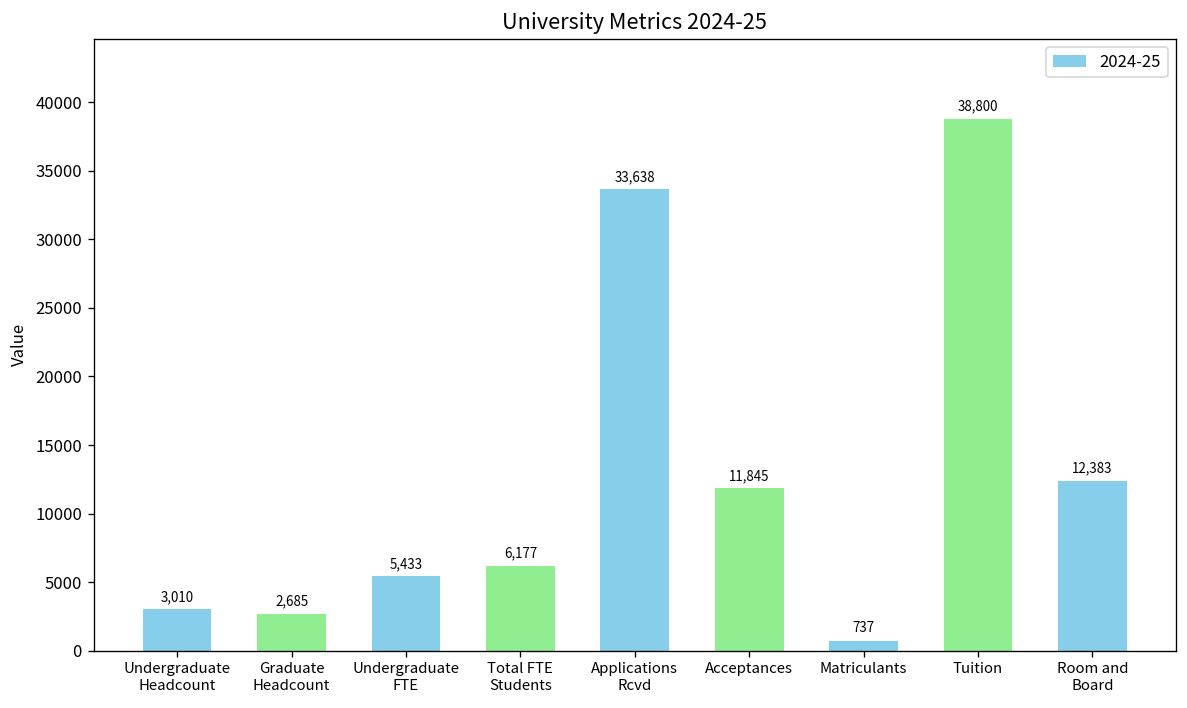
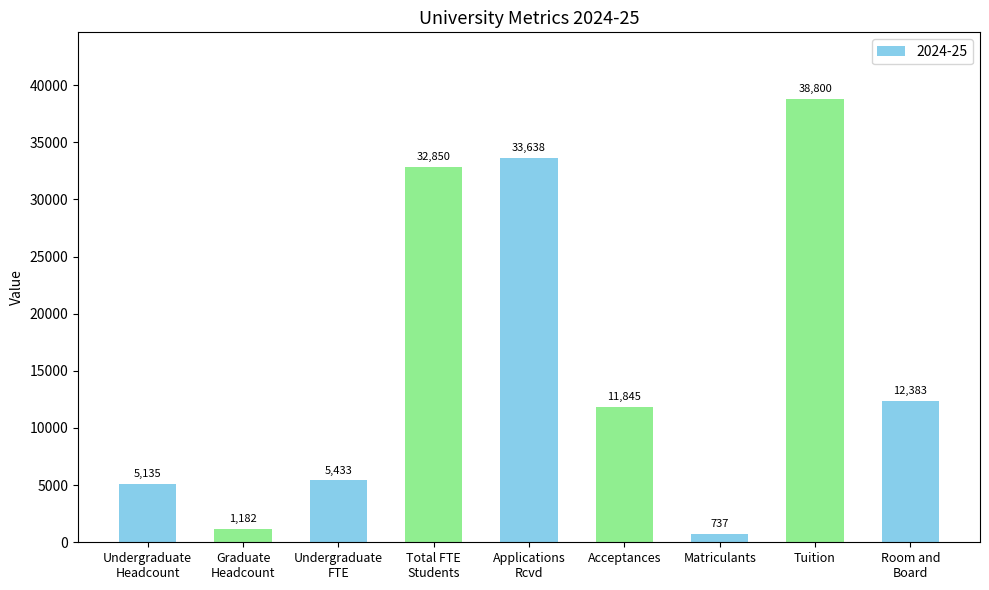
Undergraduate Headcount: 3,010 -> 5,135
Graduate Headcount: 2,685 -> 1,182
Total FTE Students: 6,177 -> 32,850
